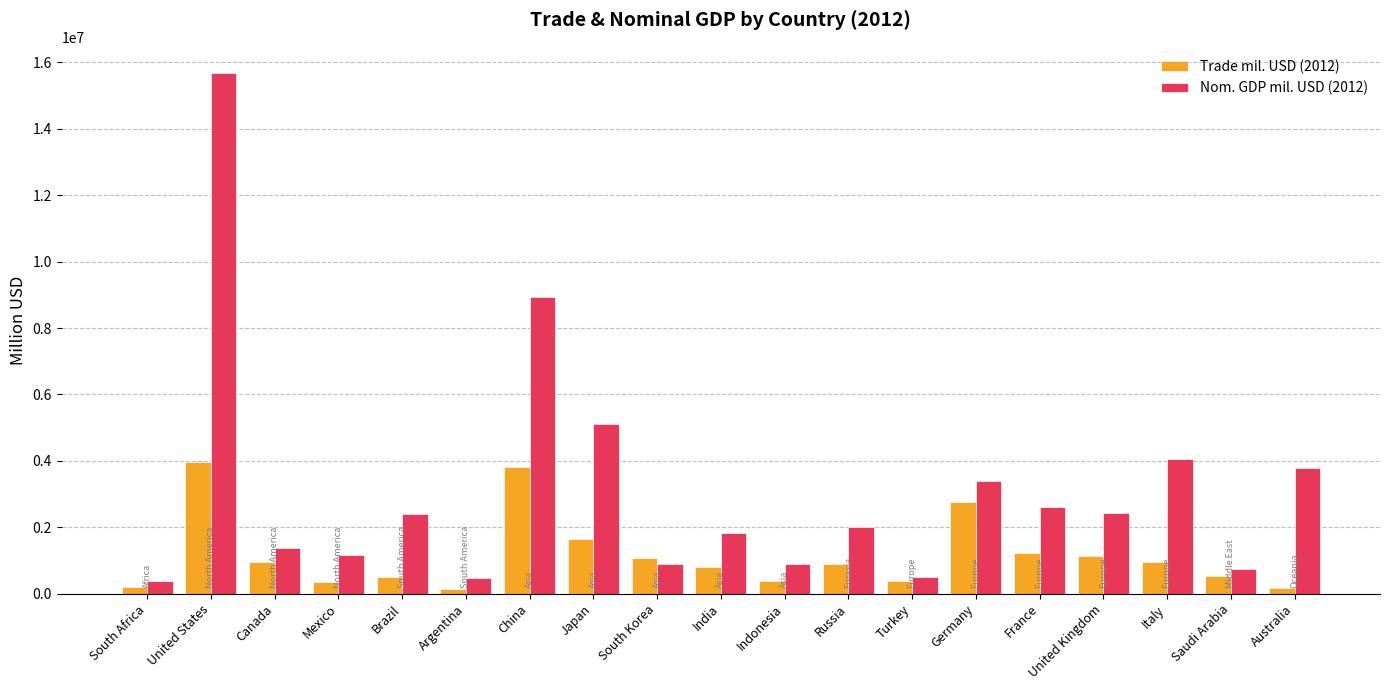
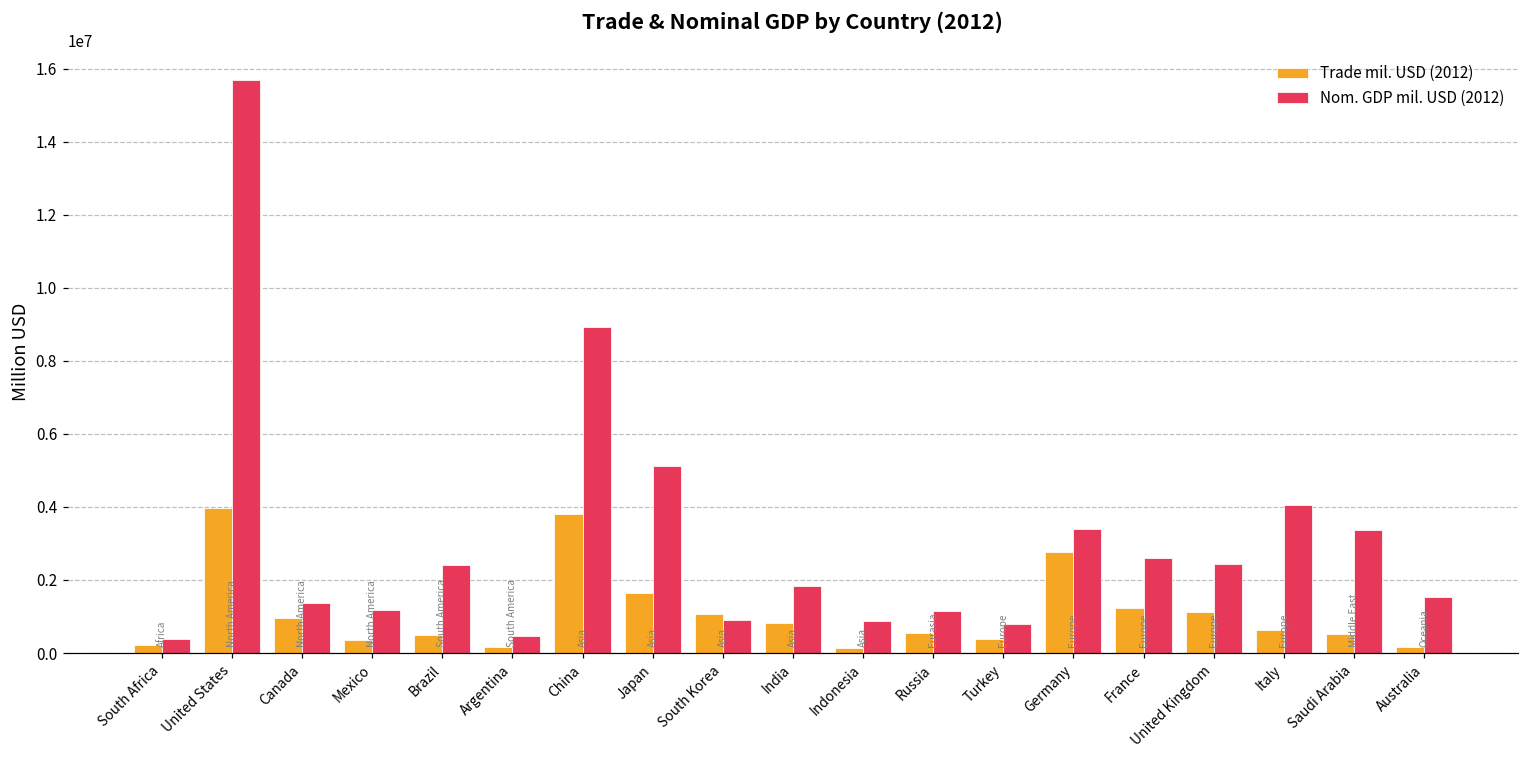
Trade mil. USD (2012), Indonesia: 400000 -> 100000
Trade mil. USD (2012), Russia: 900000 -> 500000
Nom. GDP mil. USD (2012), Russia: 2000000 -> 1100000
Nom. GDP mil. USD (2012), Turkey: 500000 -> 800000
Trade mil. USD (2012), Italy: 1000000 -> 600000
Nom. GDP mil. USD (2012), Saudi Arabia: 700000 -> 3400000
Nom. GDP mil. USD (2012), Australia: 3800000 -> 1500000
